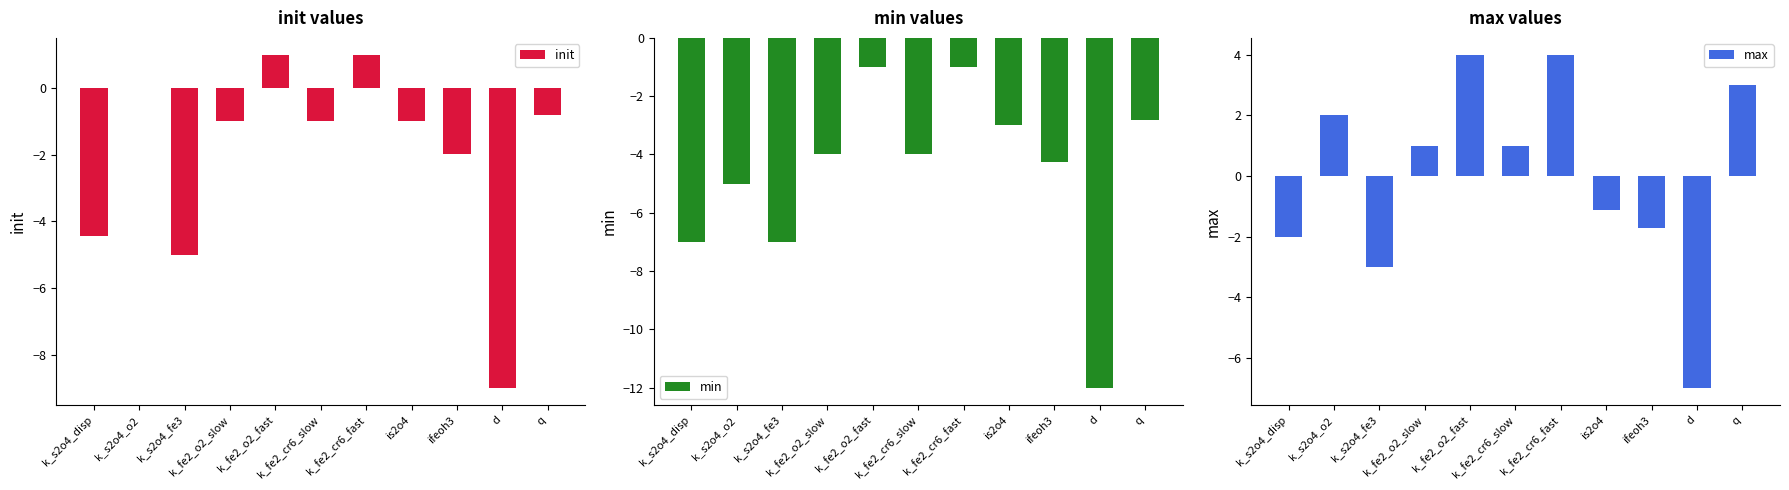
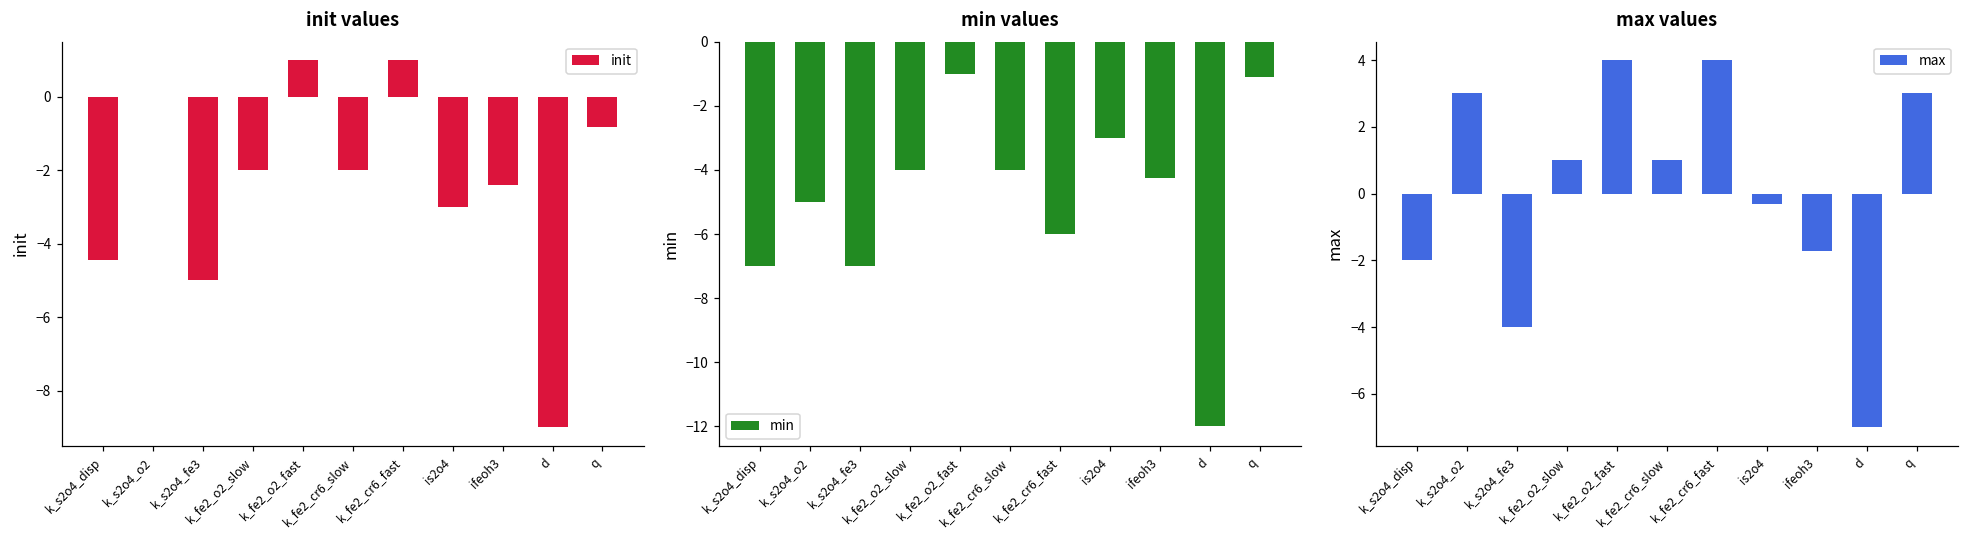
init values, k_fe2_o2_slow: -1 -> -2
init values, k_fe2_cr6_slow: -1 -> -2
init values, is2o4: -1 -> -3
init values, ifeoh3: -2.0 -> -2.4
min values, k_fe2_cr6_fast: -1 -> -6
min values, q: -2.8 -> -1.1
max values, k_s2o4_o2: 2 -> 3
max values, k_s2o4_fe3: -3 -> -4
max values, is2o4: -1.1 -> -0.3
